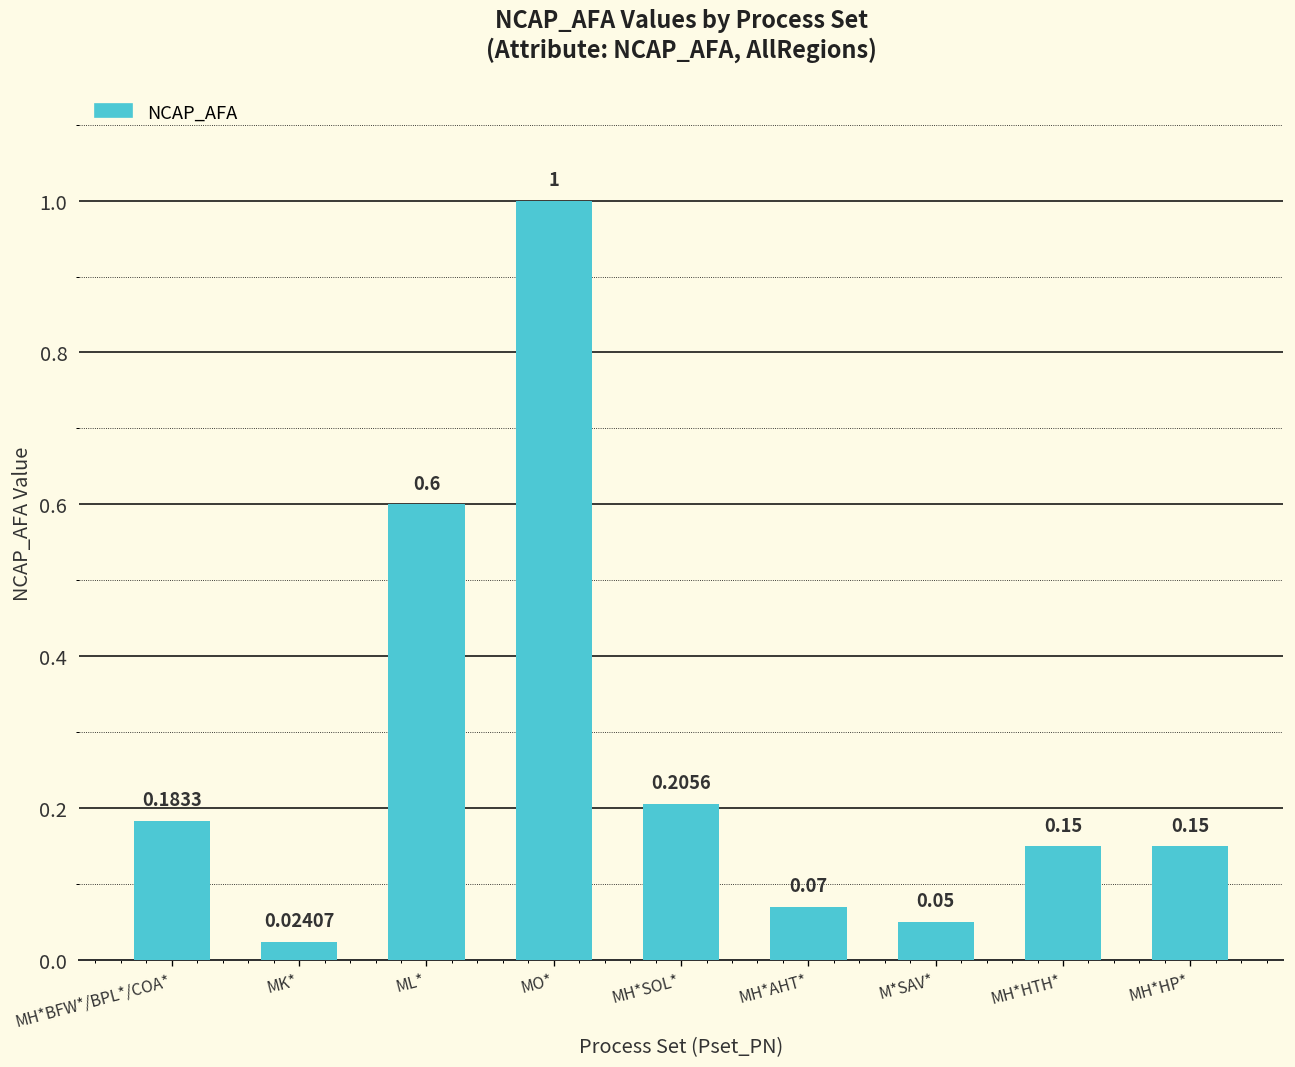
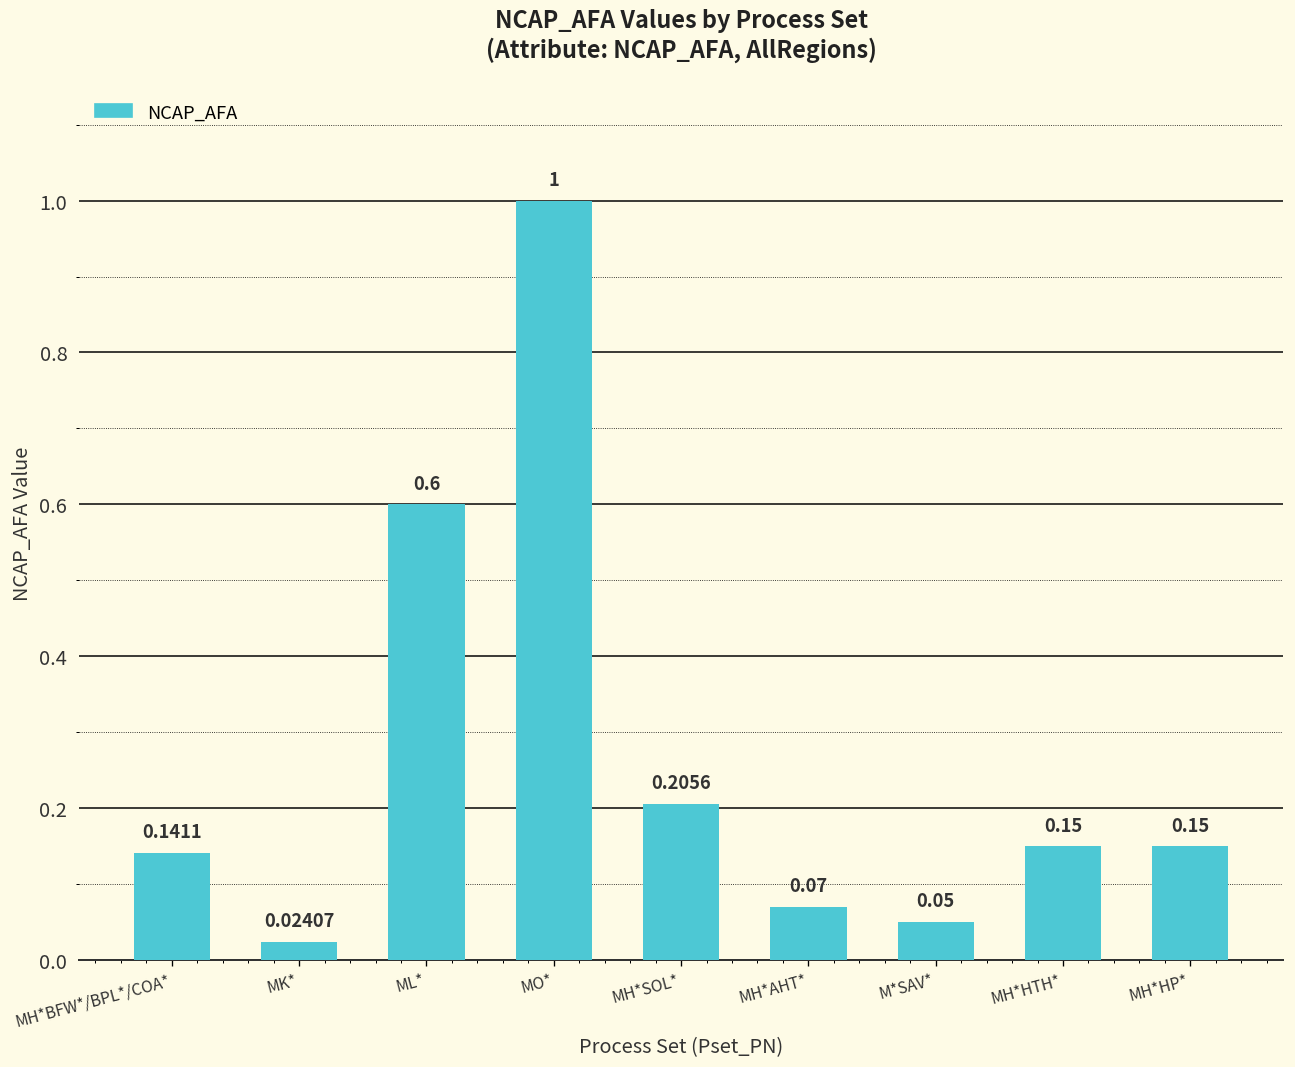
MH*BFW*/BPL*/COA*: 0.1833 -> 0.1411
